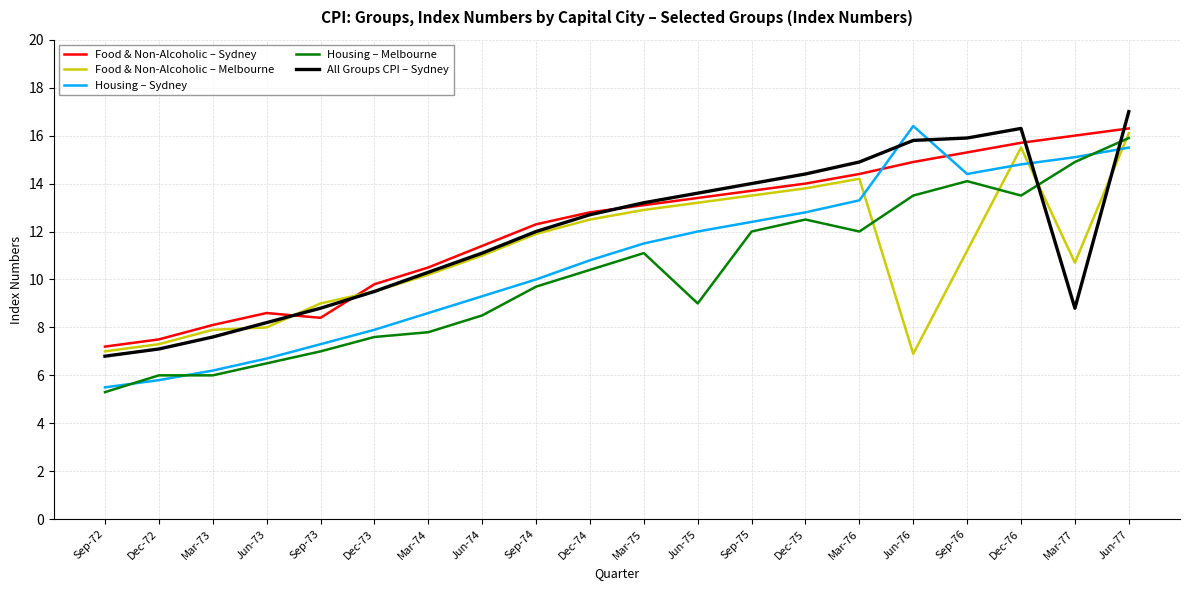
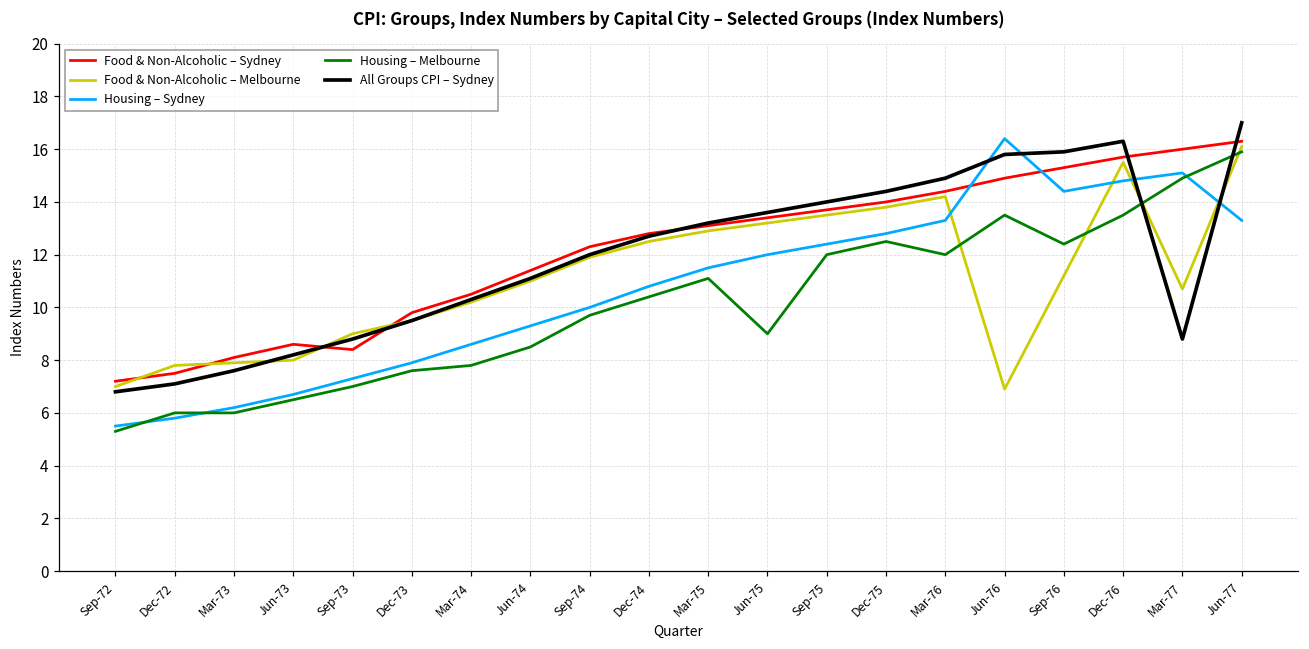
Food & Non-Alcoholic – Melbourne, Dec-72: 7.3 -> 7.8
Housing – Melbourne, Sep-76: 14.1 -> 12.4
Housing – Sydney, Jun-77: 15.5 -> 13.3
